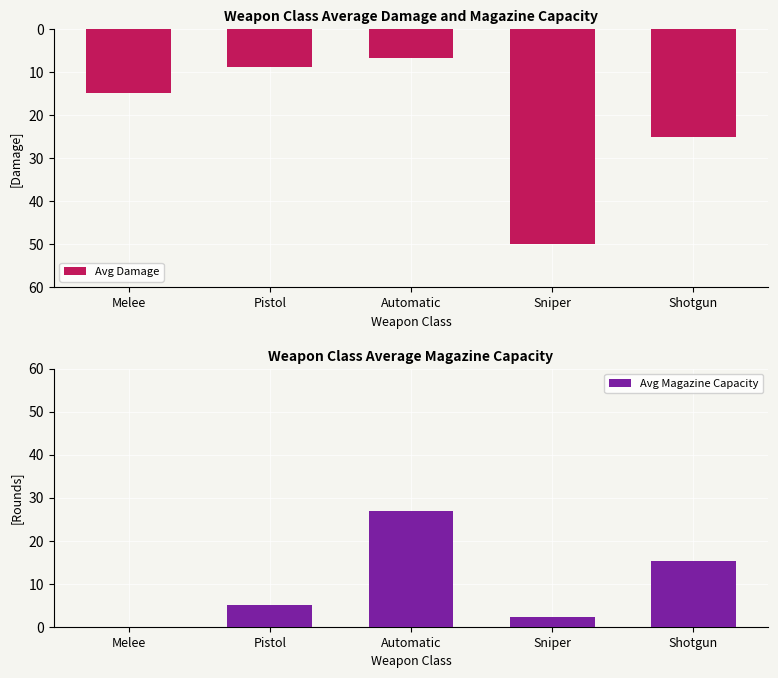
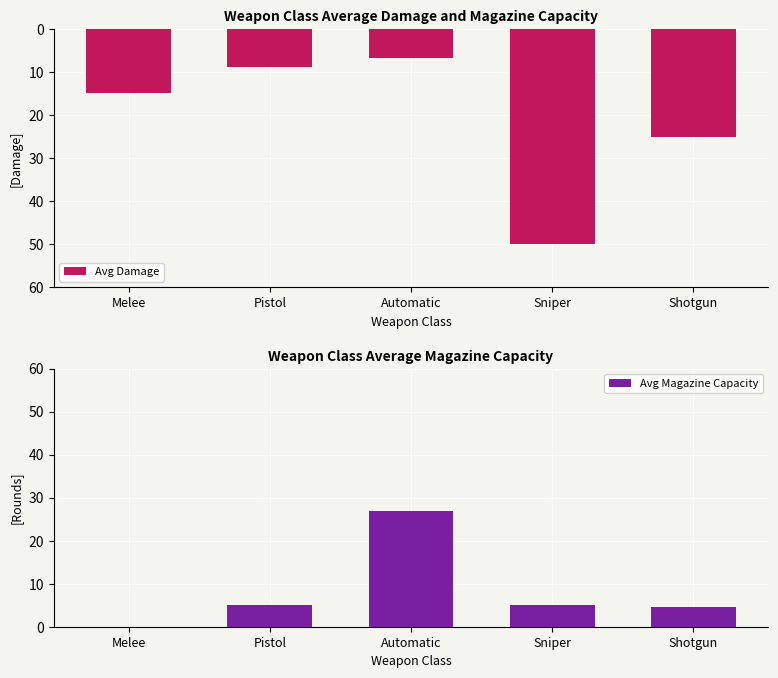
Weapon Class Average Magazine Capacity, Sniper: 2 -> 5
Weapon Class Average Magazine Capacity, Shotgun: 15 -> 5
